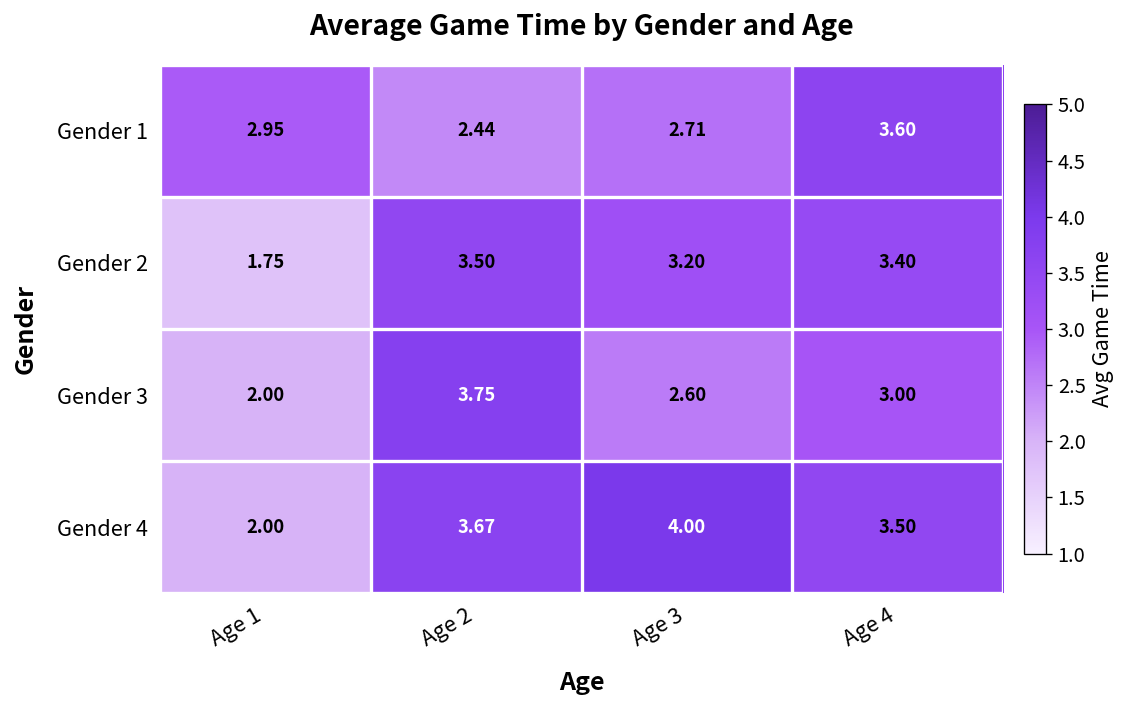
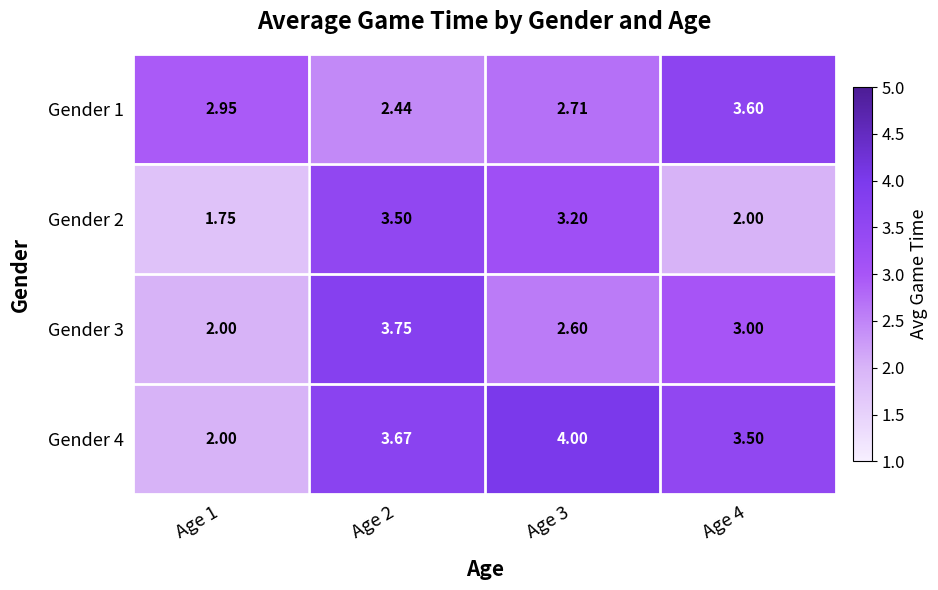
Gender 2, Age 4: 3.40 -> 2.00
